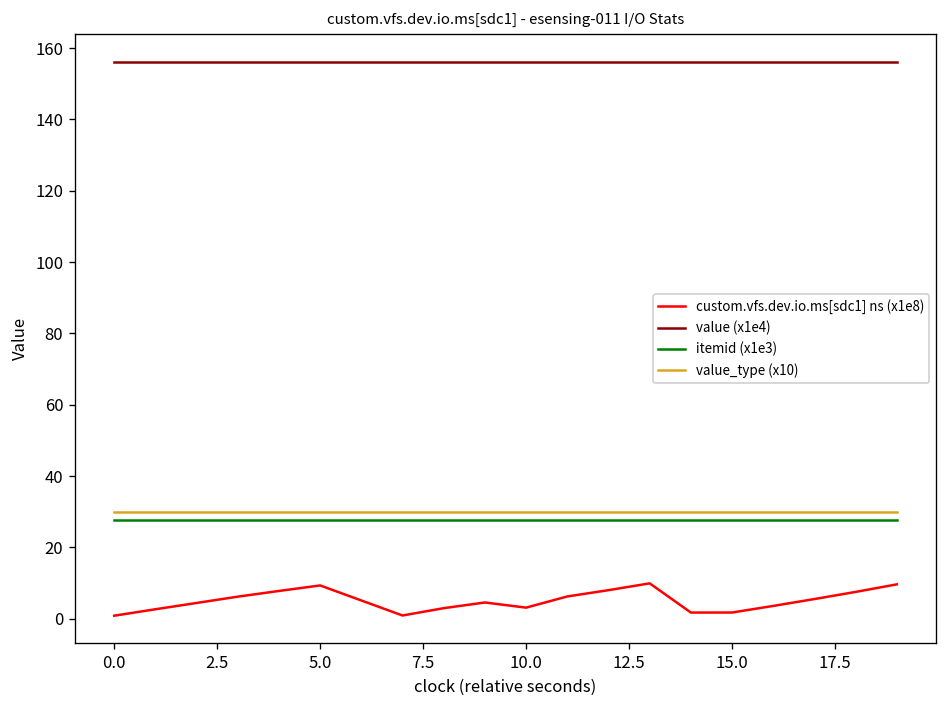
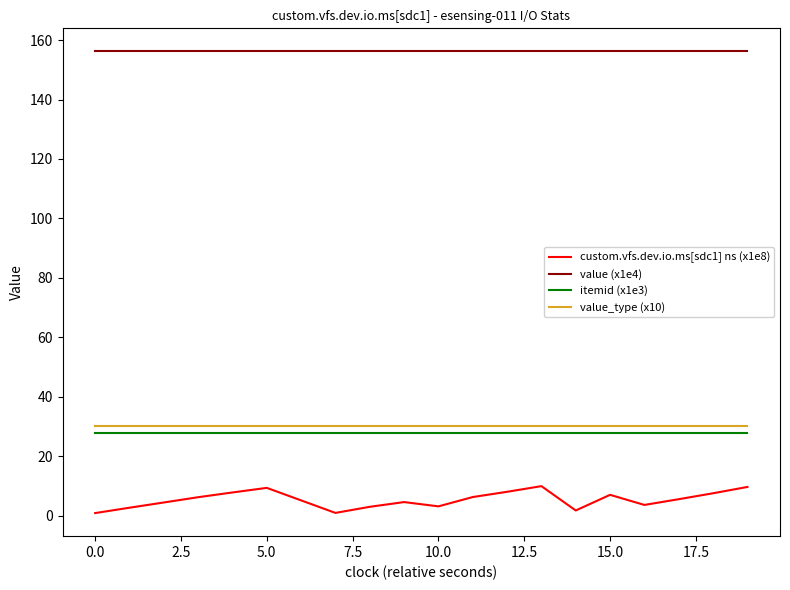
custom.vfs.dev.io.ms[sdc1] ns (x1e8), 15.0: 2 -> 7
